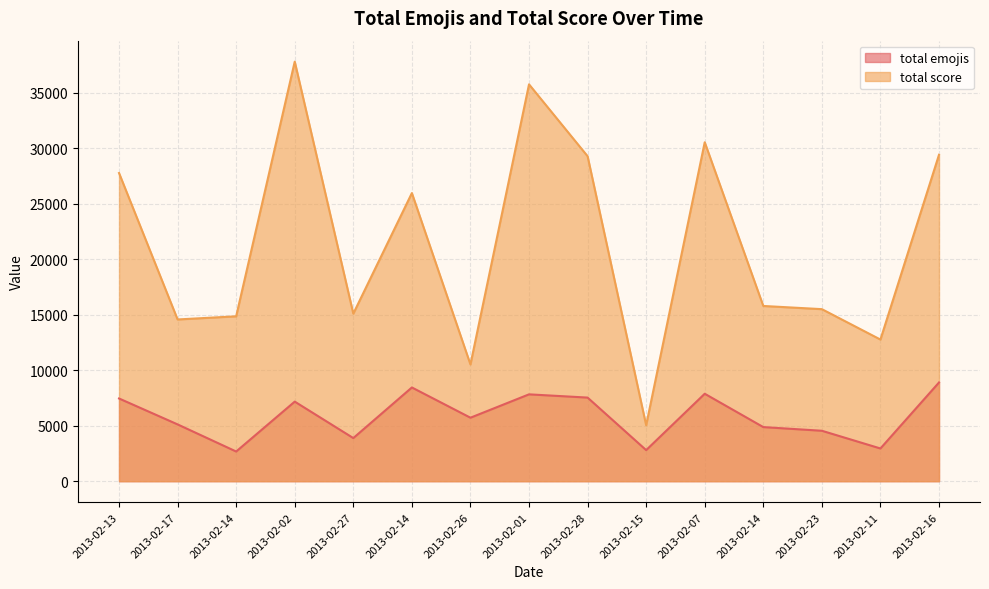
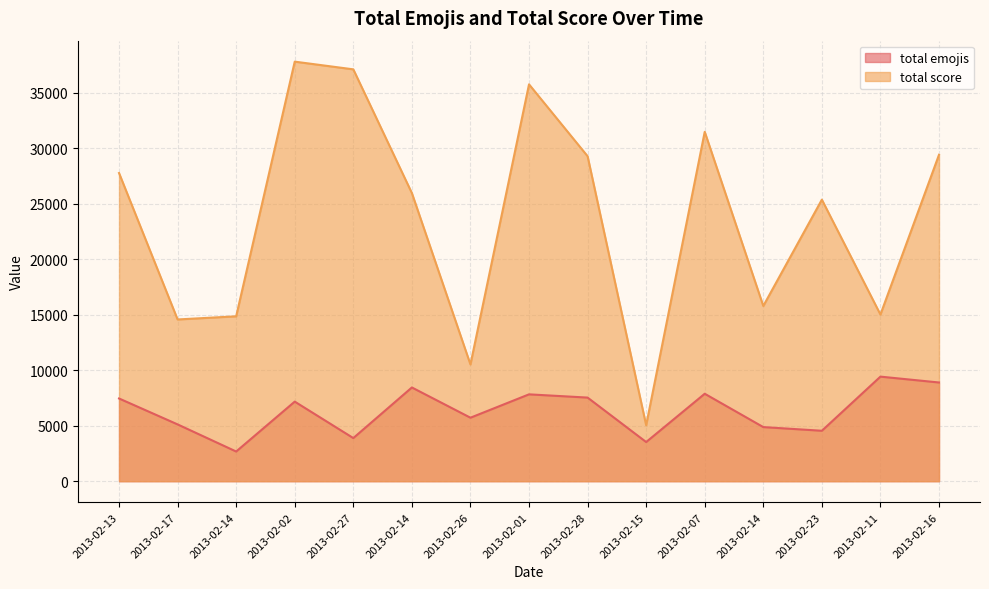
total score, 2013-02-27: 15100 -> 37100
total emojis, 2013-02-15: 2800 -> 3500
total score, 2013-02-07: 30500 -> 31500
total score, 2013-02-23: 15500 -> 25400
total emojis, 2013-02-11: 2900 -> 9400
total score, 2013-02-11: 12800 -> 15000
